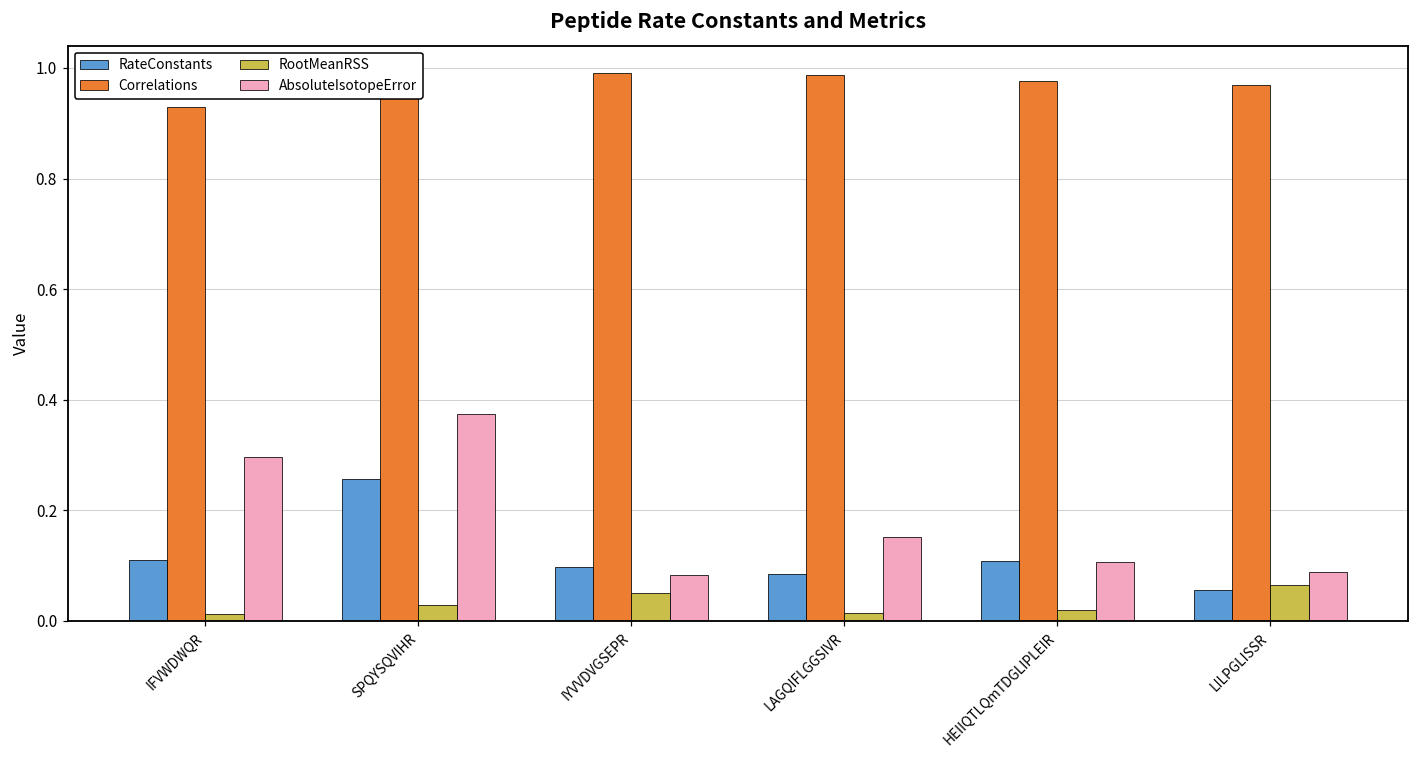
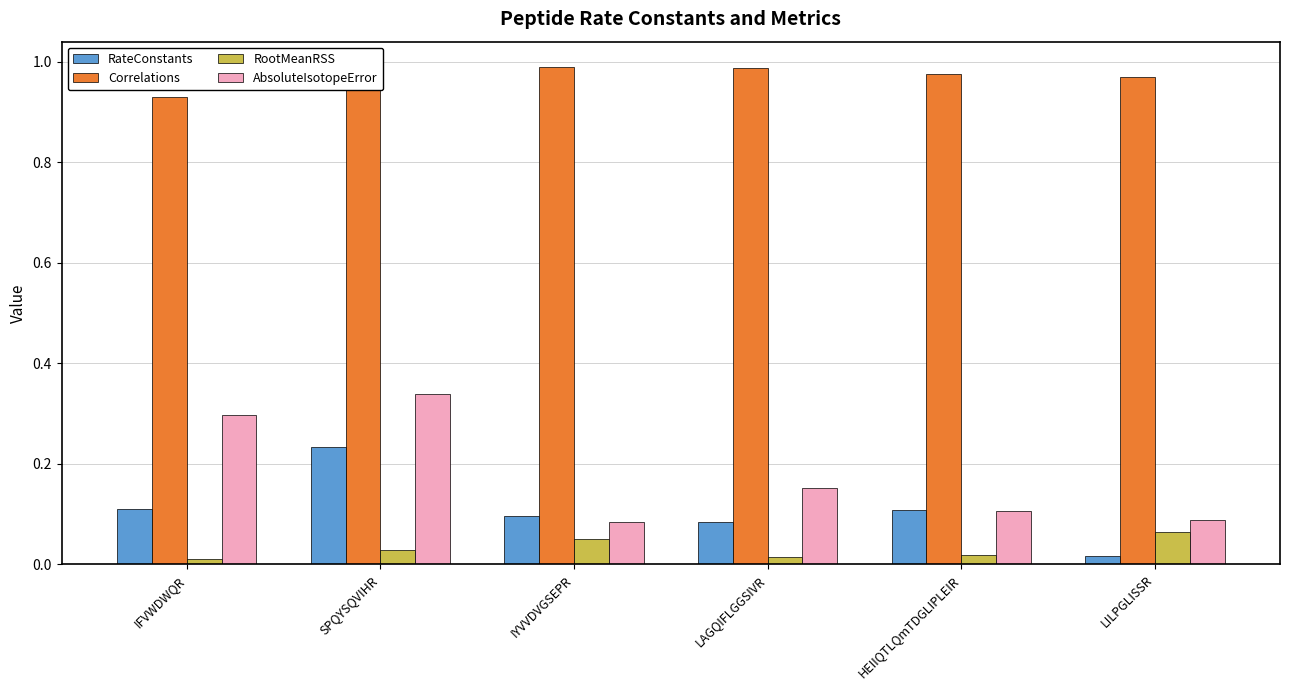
RateConstants, SPQYSQVIHR: 0.26 -> 0.23
AbsoluteIsotopeError, SPQYSQVIHR: 0.37 -> 0.34
RateConstants, LILPGLISSR: 0.06 -> 0.02
